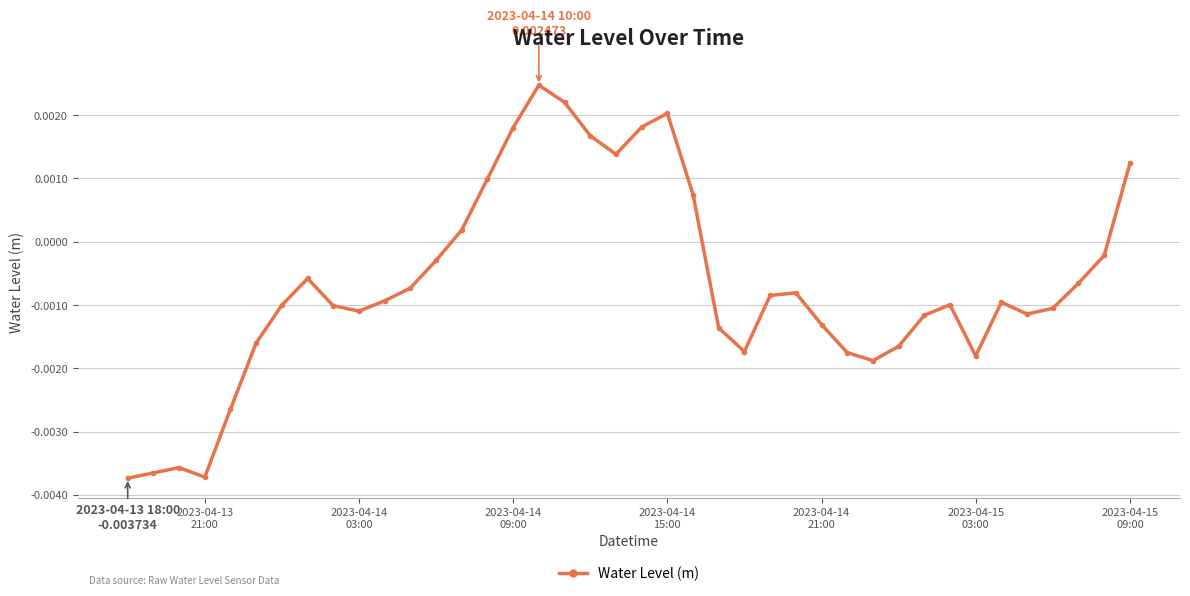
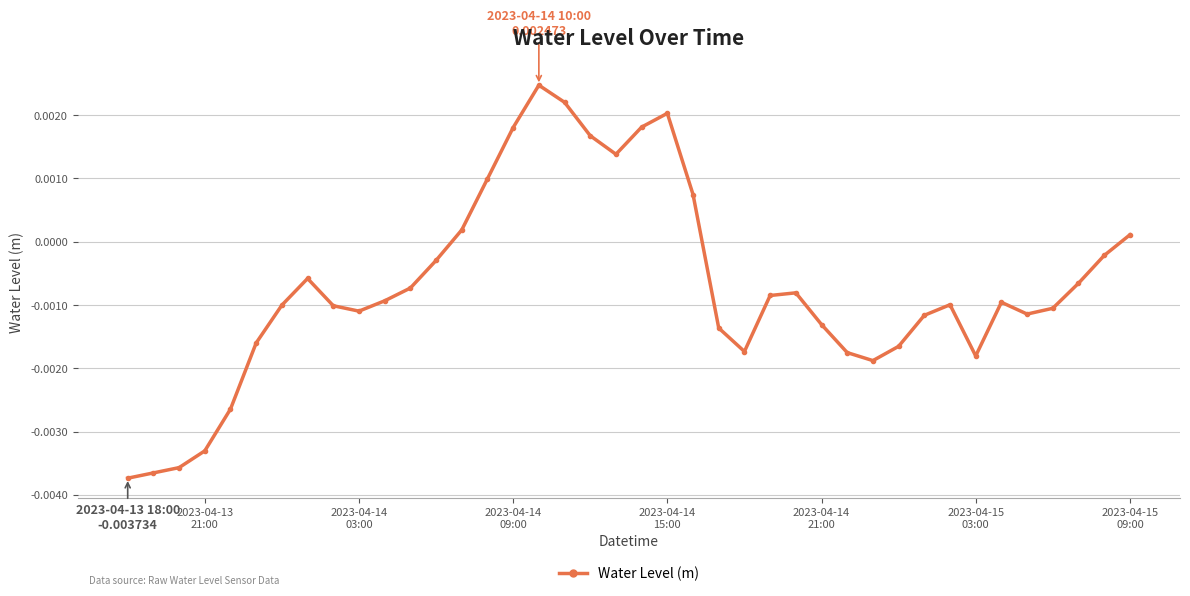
2023-04-13 21:00: -0.0037 -> -0.0033
2023-04-15 09:00: 0.0012 -> 0.0001
